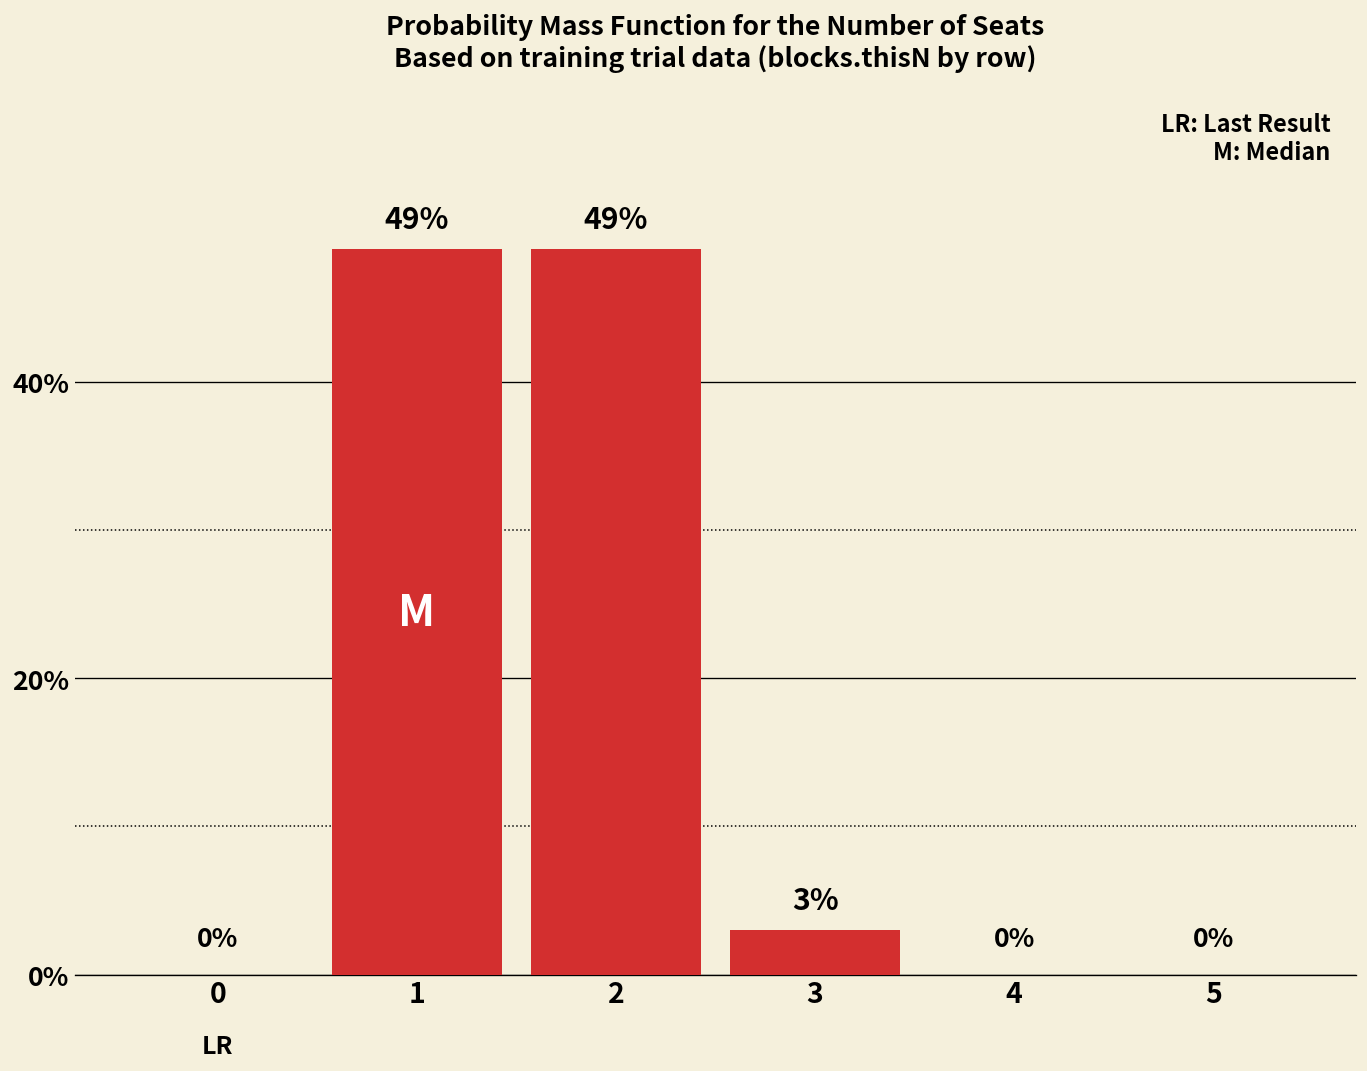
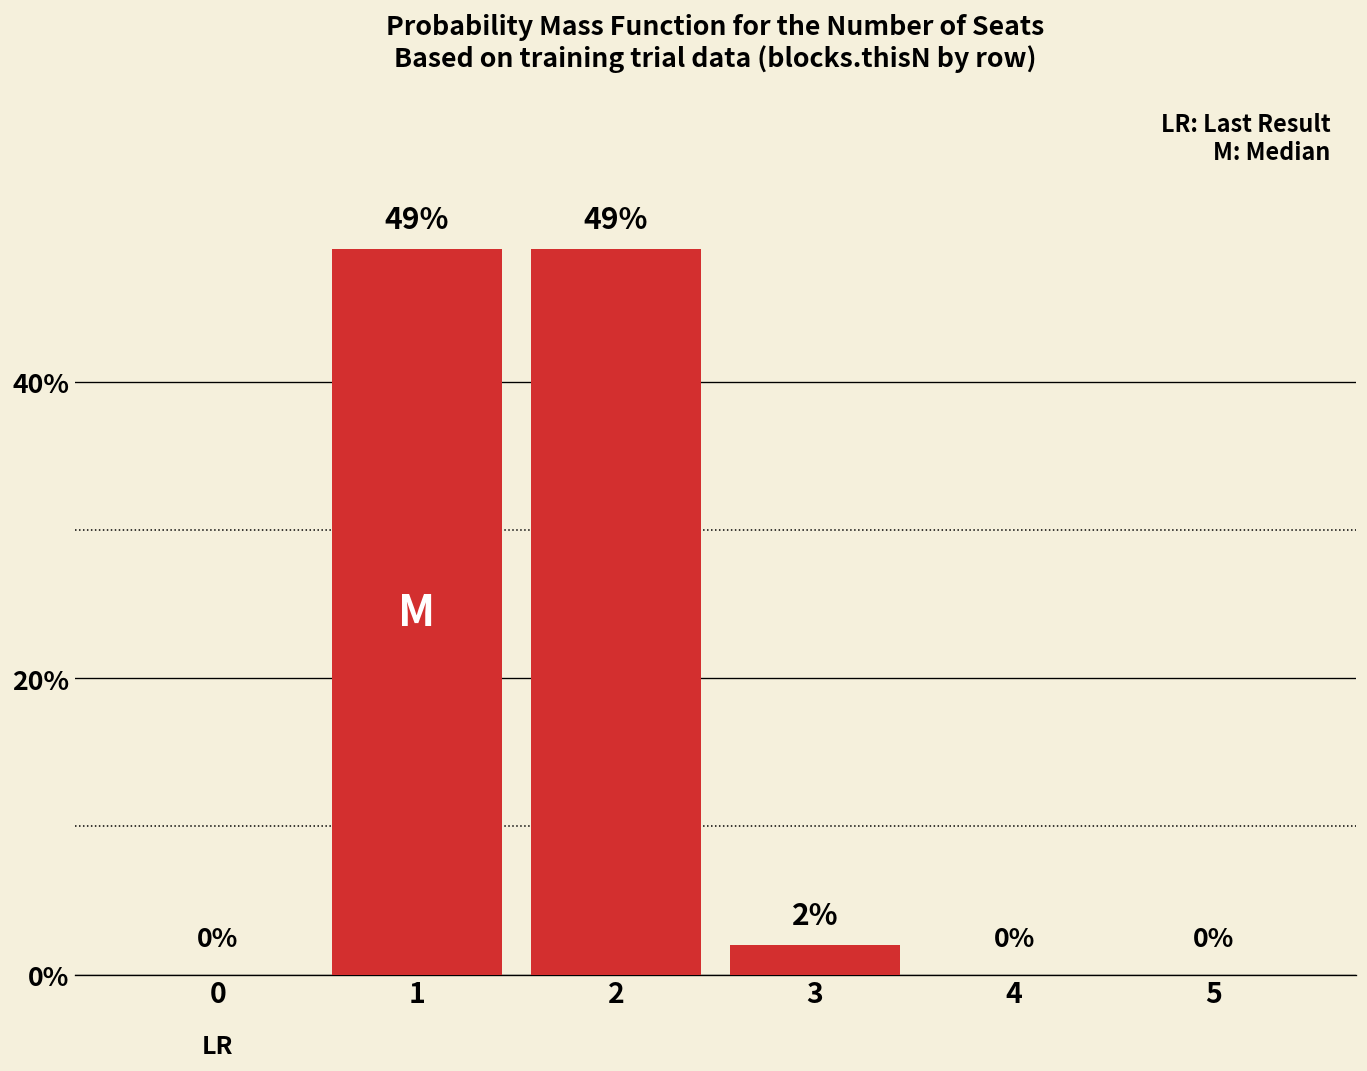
3: 3% -> 2%
